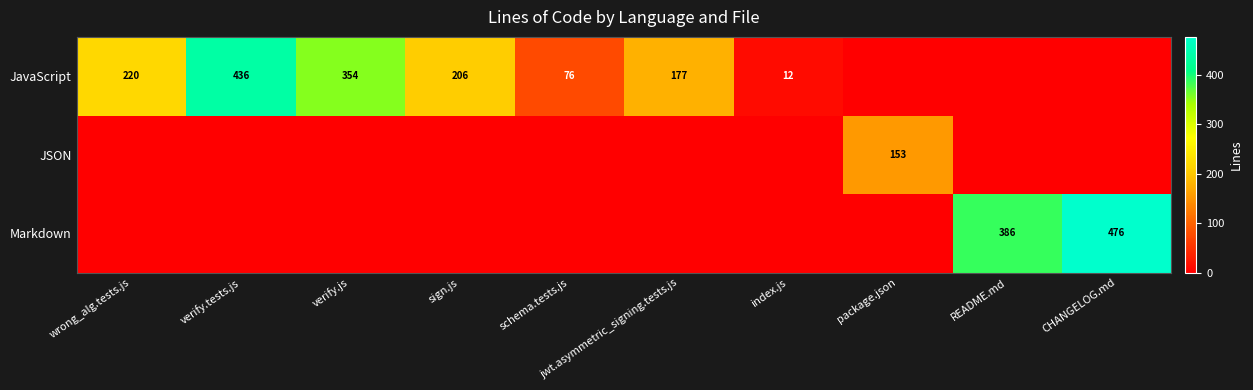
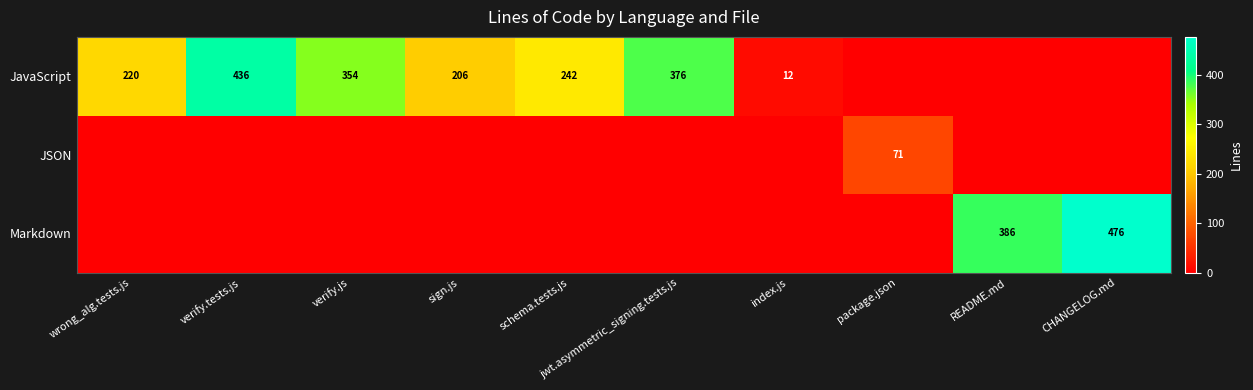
JavaScript, schema.tests.js: 76 -> 242
JavaScript, jwt.asymmetric_signing.tests.js: 177 -> 376
JSON, package.json: 153 -> 71
